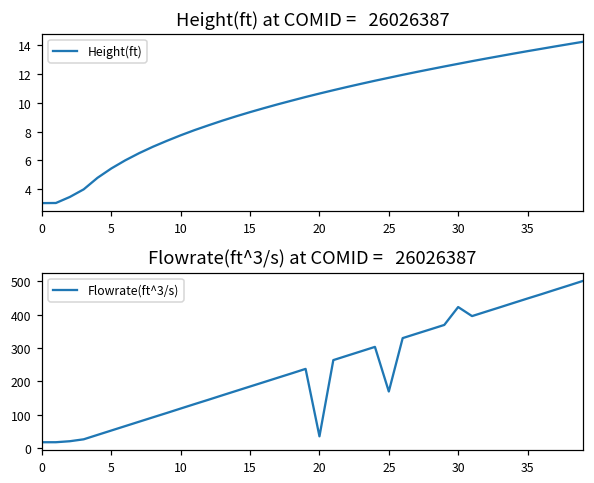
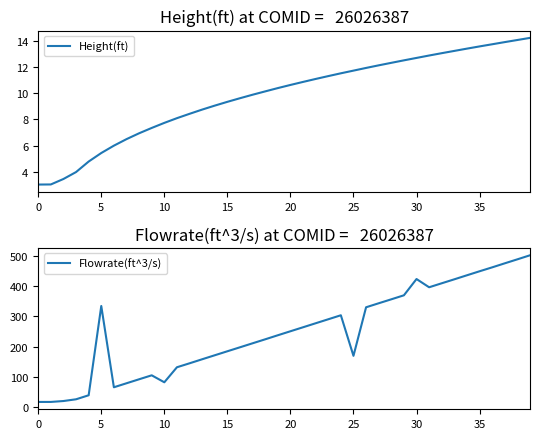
Flowrate(ft^3/s) at COMID = 26026387, 5: 50 -> 330
Flowrate(ft^3/s) at COMID = 26026387, 10: 120 -> 80
Flowrate(ft^3/s) at COMID = 26026387, 20: 40 -> 250
